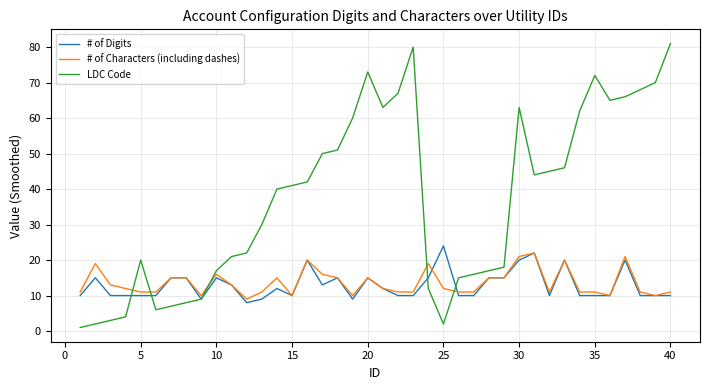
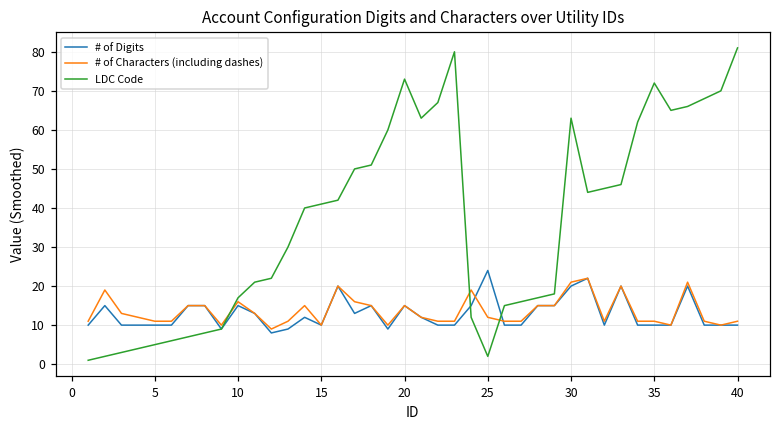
LDC Code, 5: 20 -> 5
